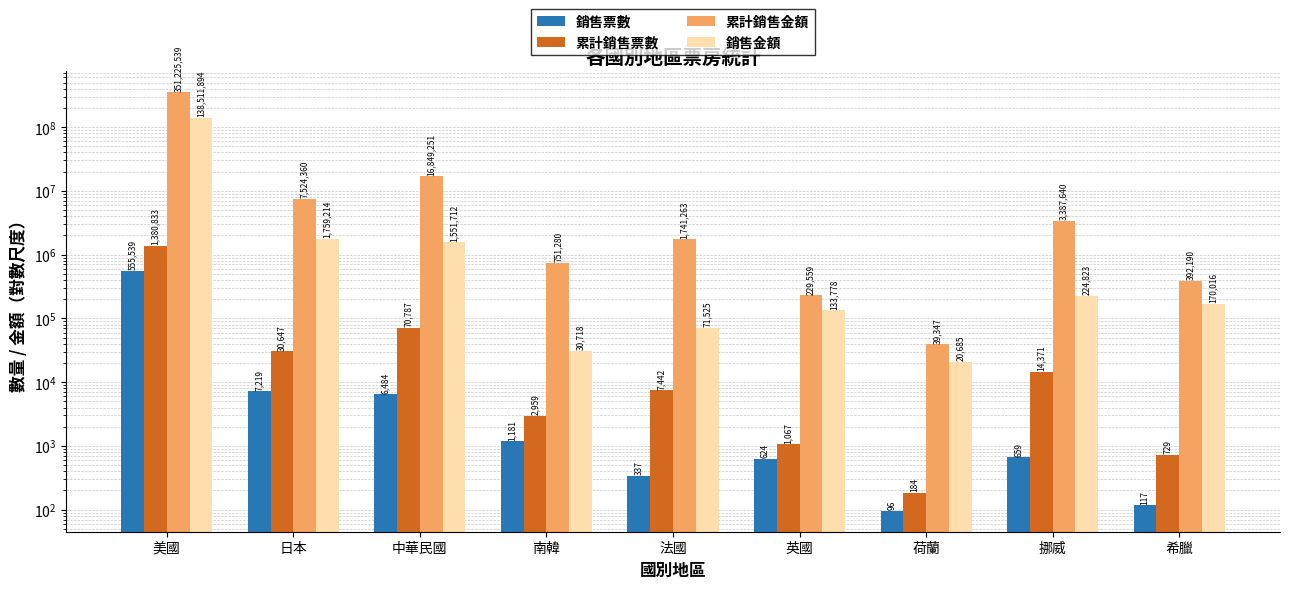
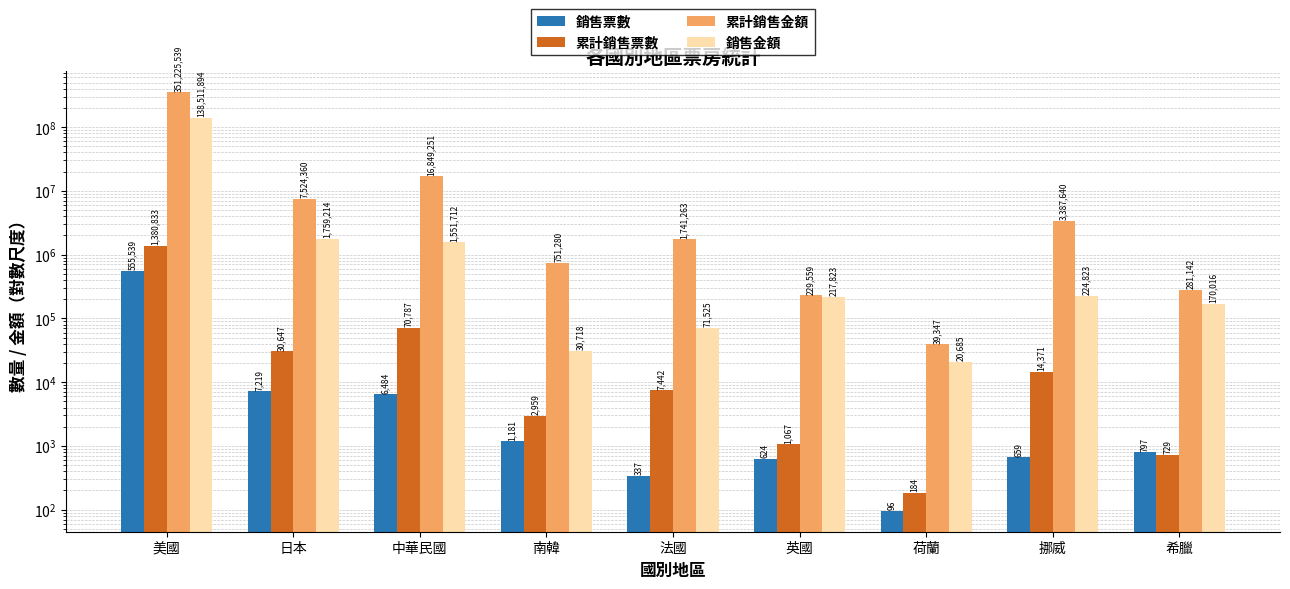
銷售金額, 英國: 133,778 -> 217,823
銷售票數, 希臘: 117 -> 797
累計銷售金額, 希臘: 392,190 -> 281,142
